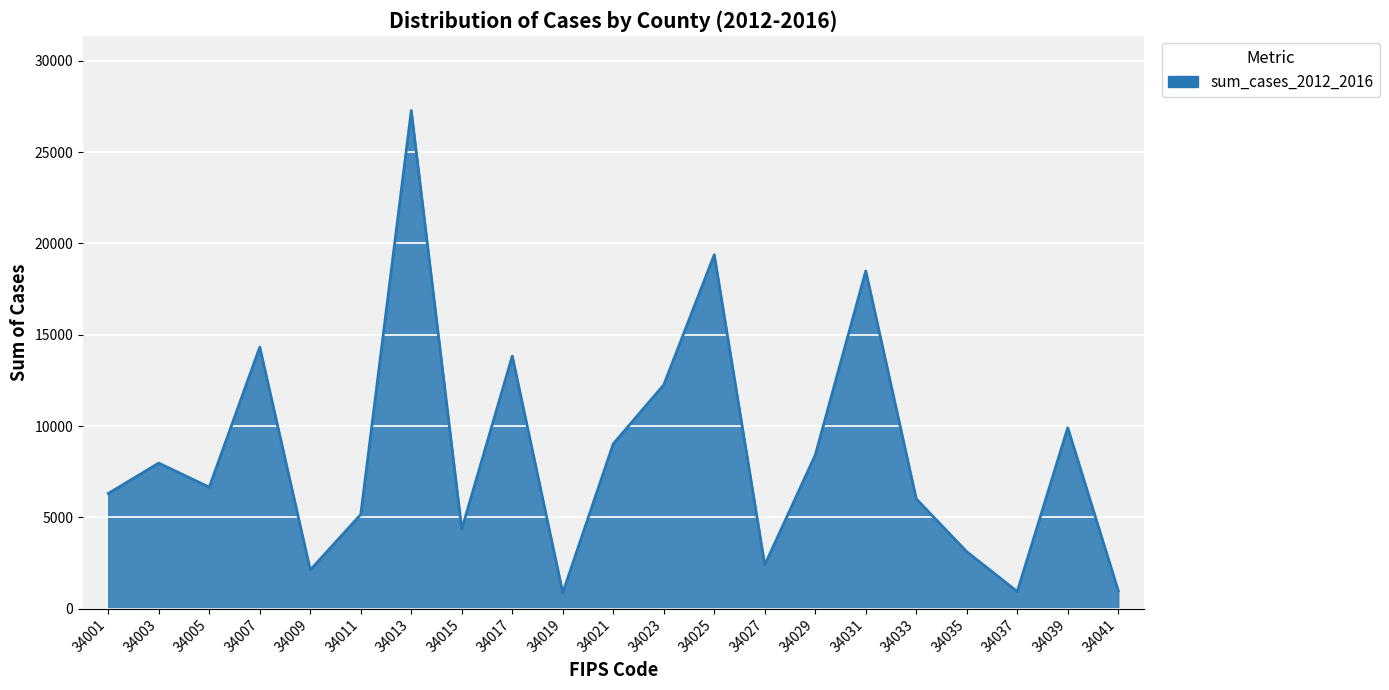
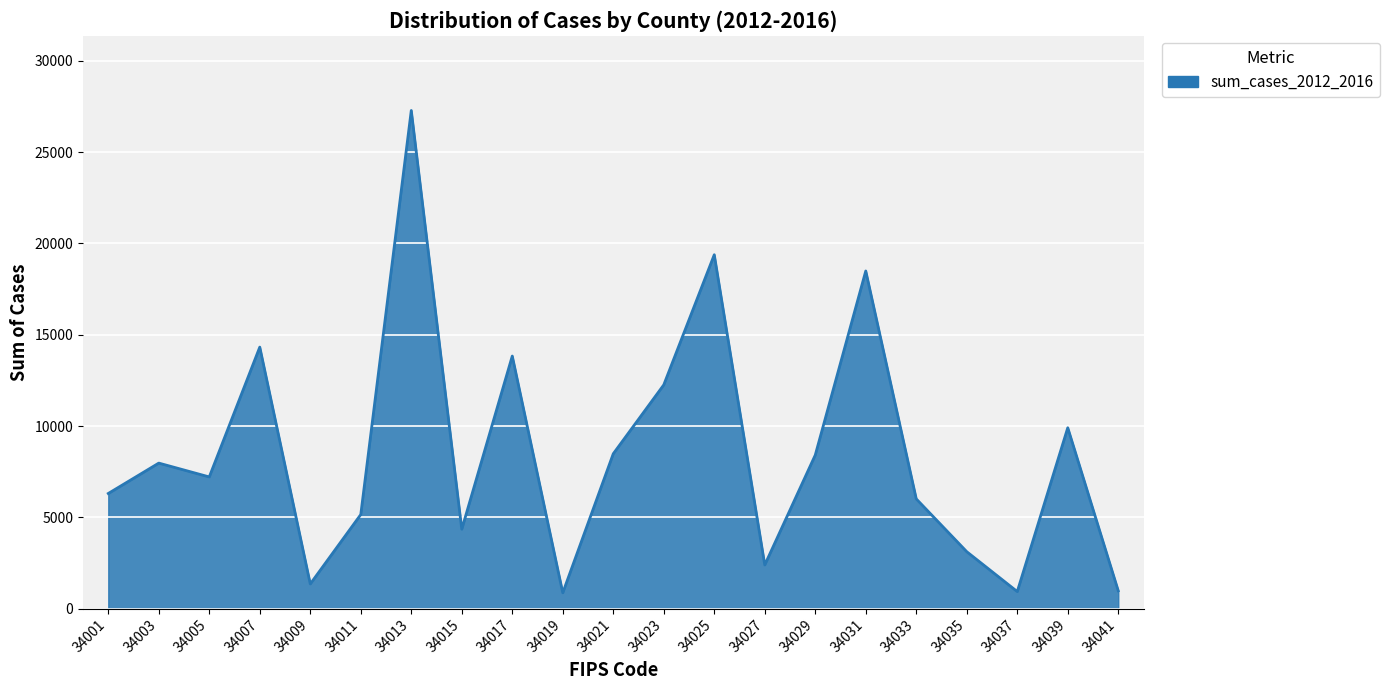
34005: 6600 -> 7200
34009: 2100 -> 1400
34021: 9000 -> 8500
